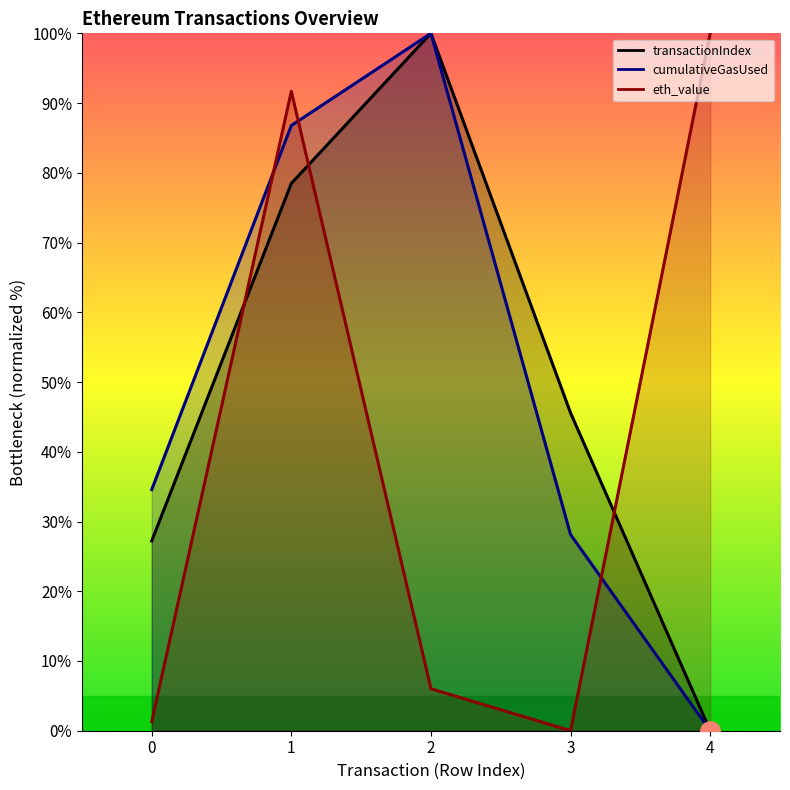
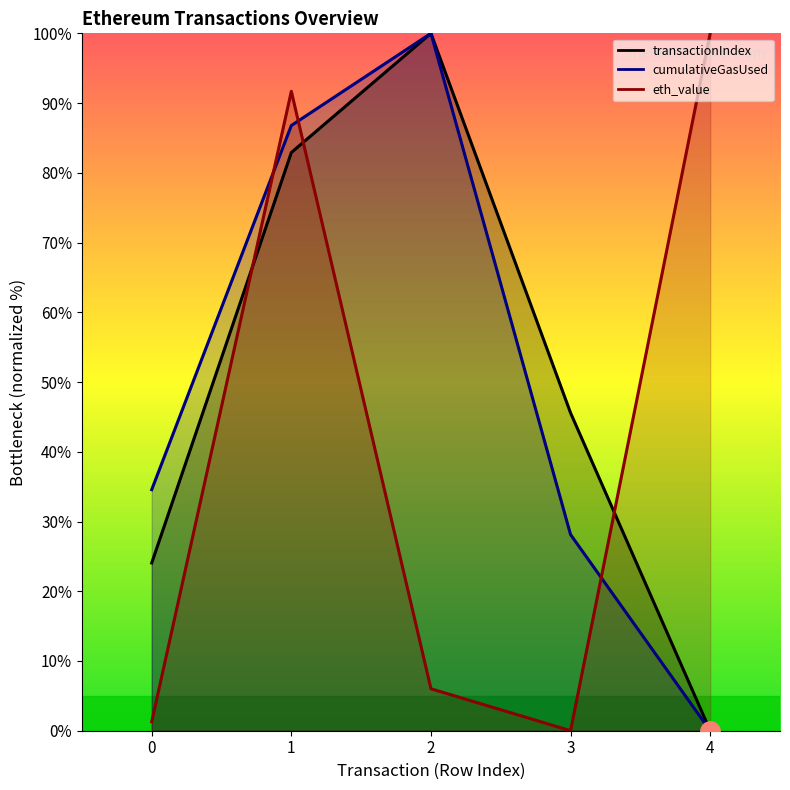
transactionIndex, 0: 27% -> 24%
transactionIndex, 1: 78% -> 83%
